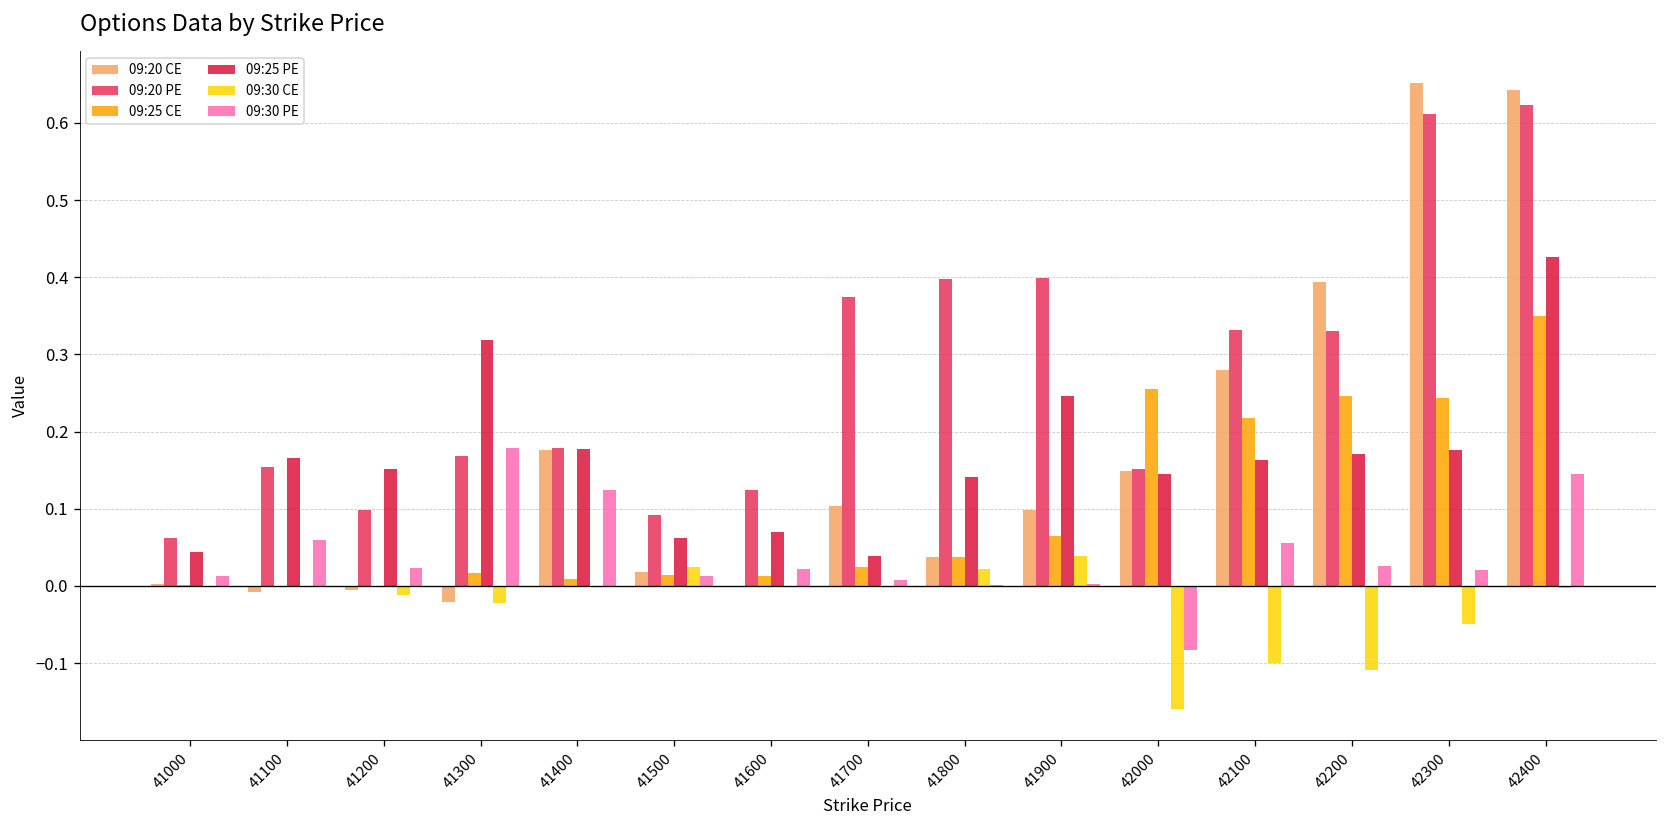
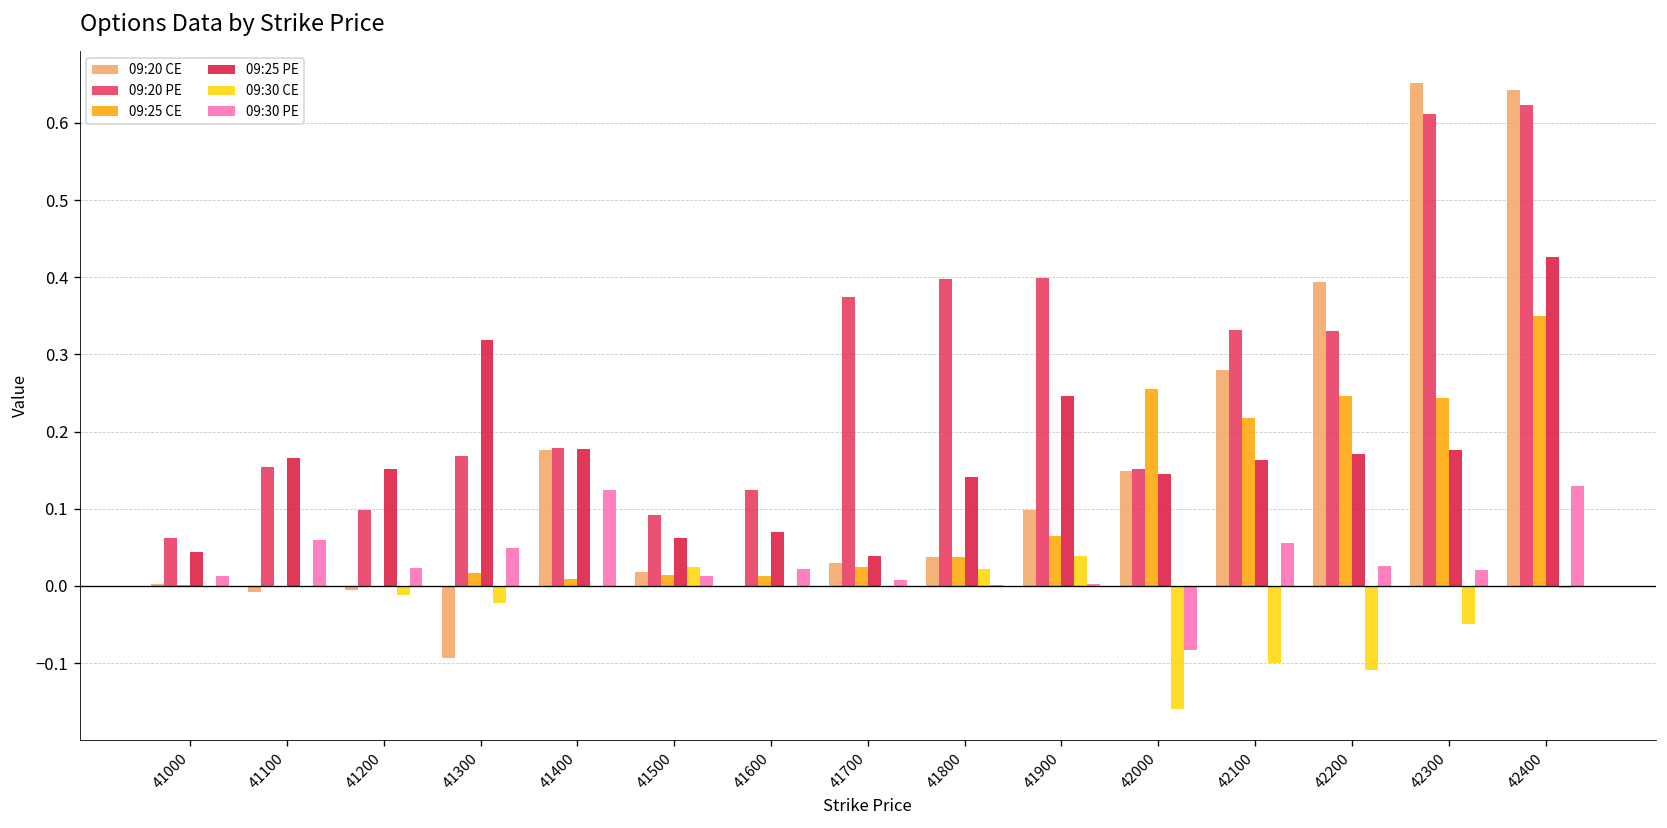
09:20 CE, 41300: -0.02 -> -0.09
09:30 PE, 41300: 0.18 -> 0.05
09:20 CE, 41700: 0.10 -> 0.03
09:30 PE, 42400: 0.15 -> 0.13
